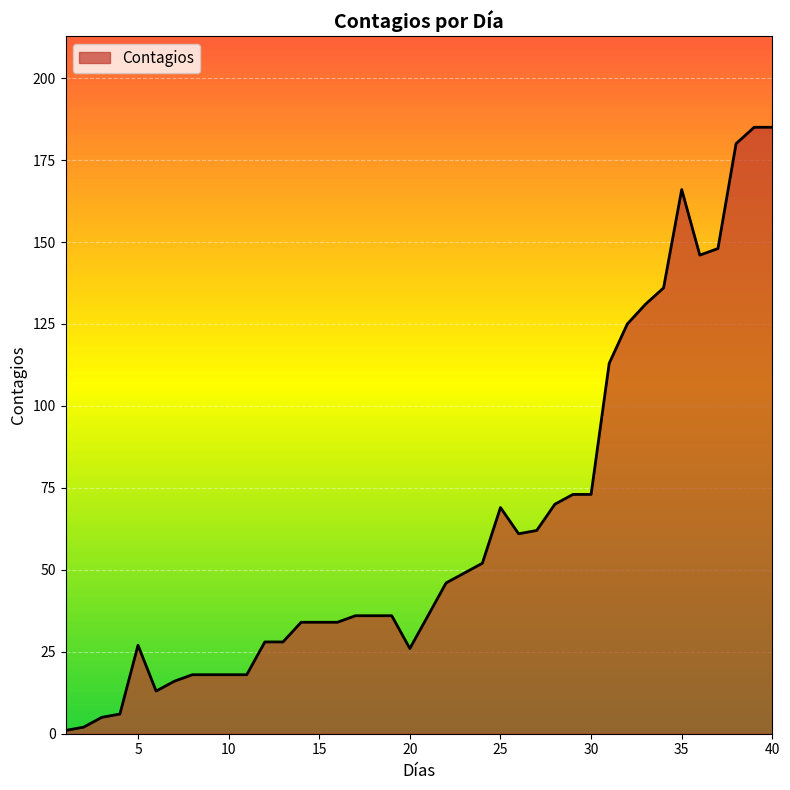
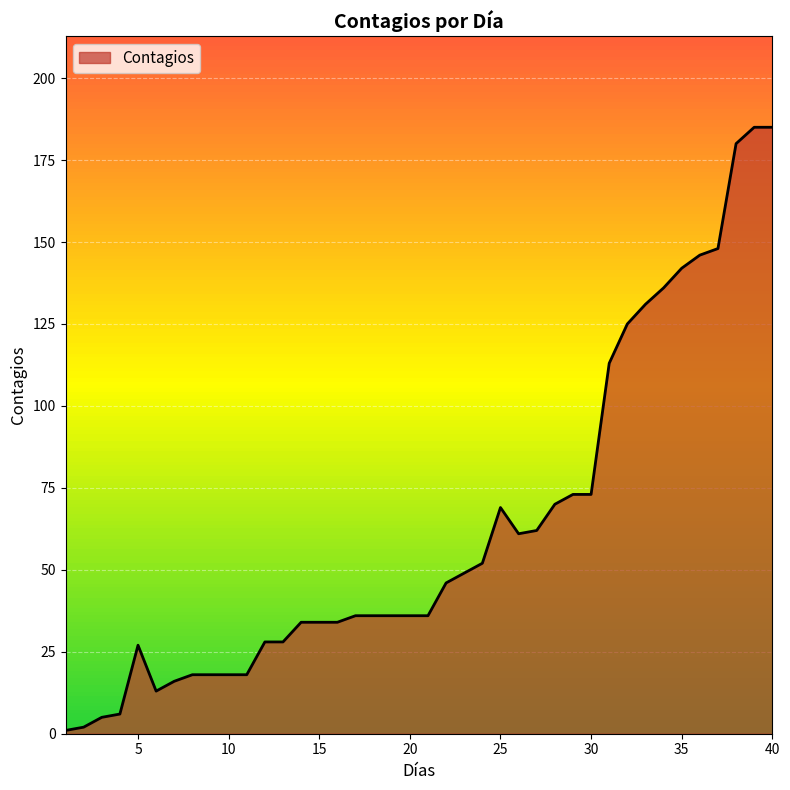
20: 26 -> 36
35: 166 -> 142
